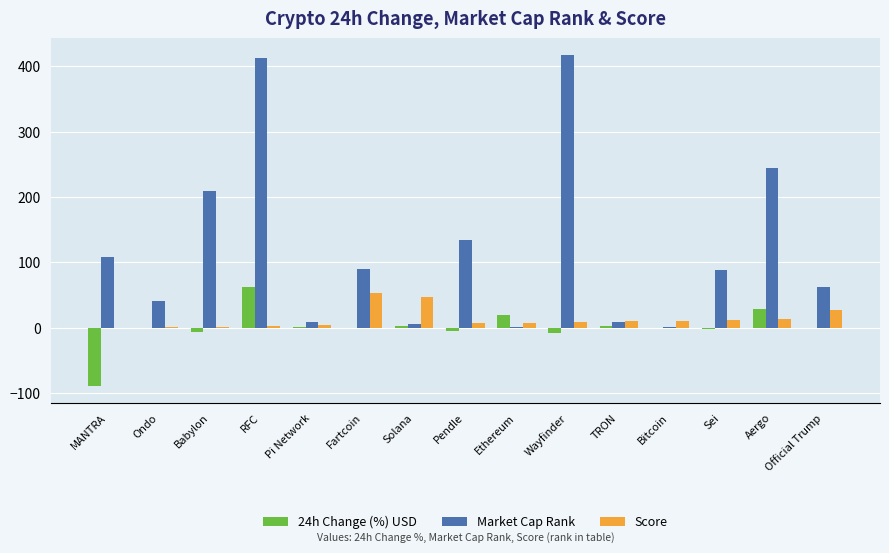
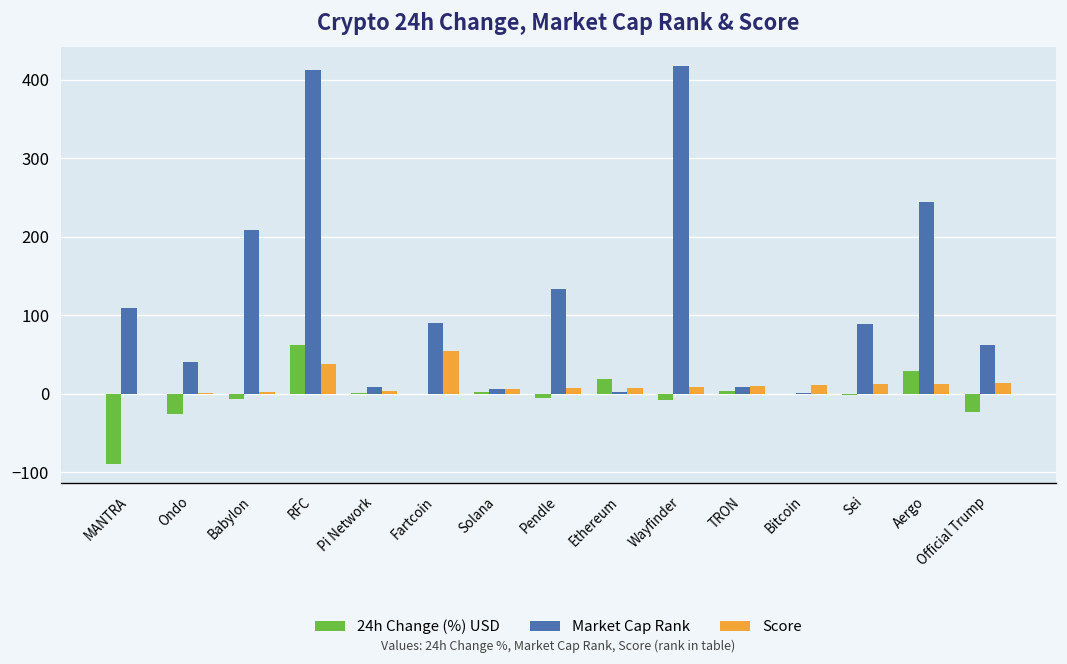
24h Change (%) USD, Ondo: 0 -> -30
Score, RFC: 0 -> 40
Score, Solana: 50 -> 10
24h Change (%) USD, Official Trump: 0 -> -20
Score, Official Trump: 30 -> 10
